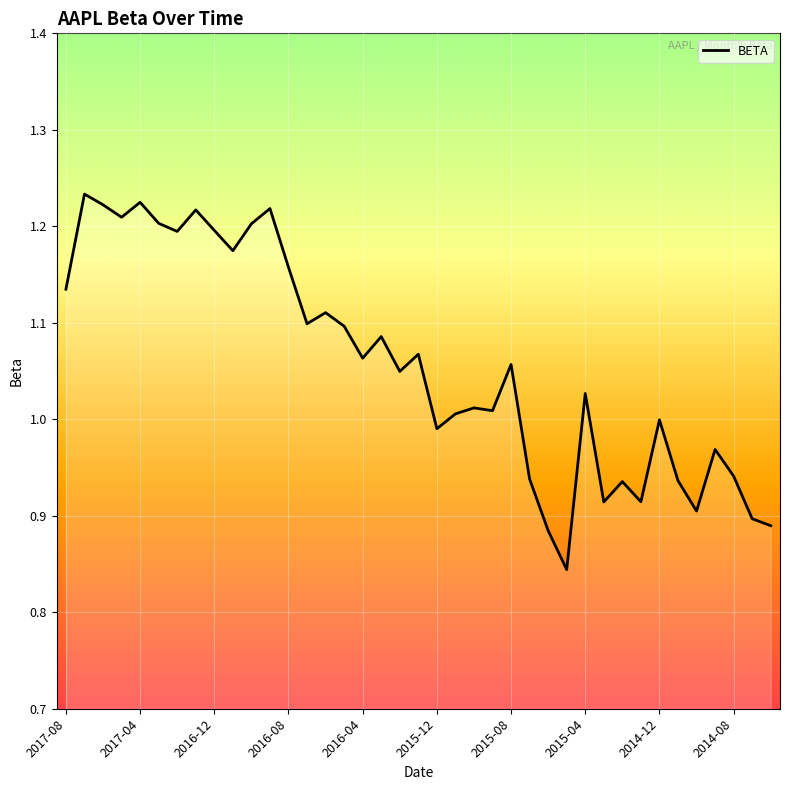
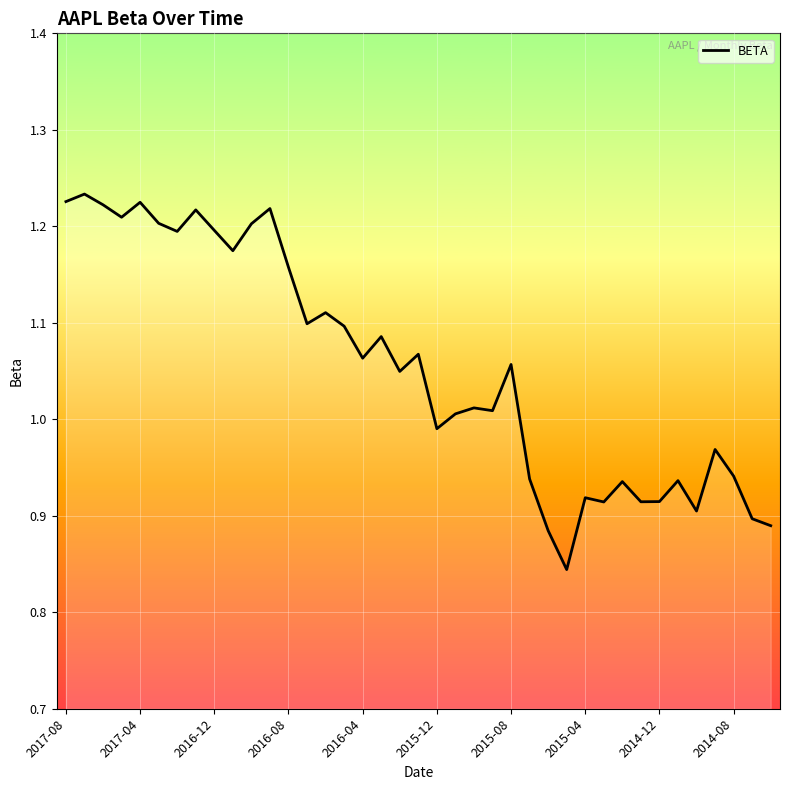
2017-08: 1.13 -> 1.23
2015-04: 1.03 -> 0.92
2014-12: 1.00 -> 0.91
